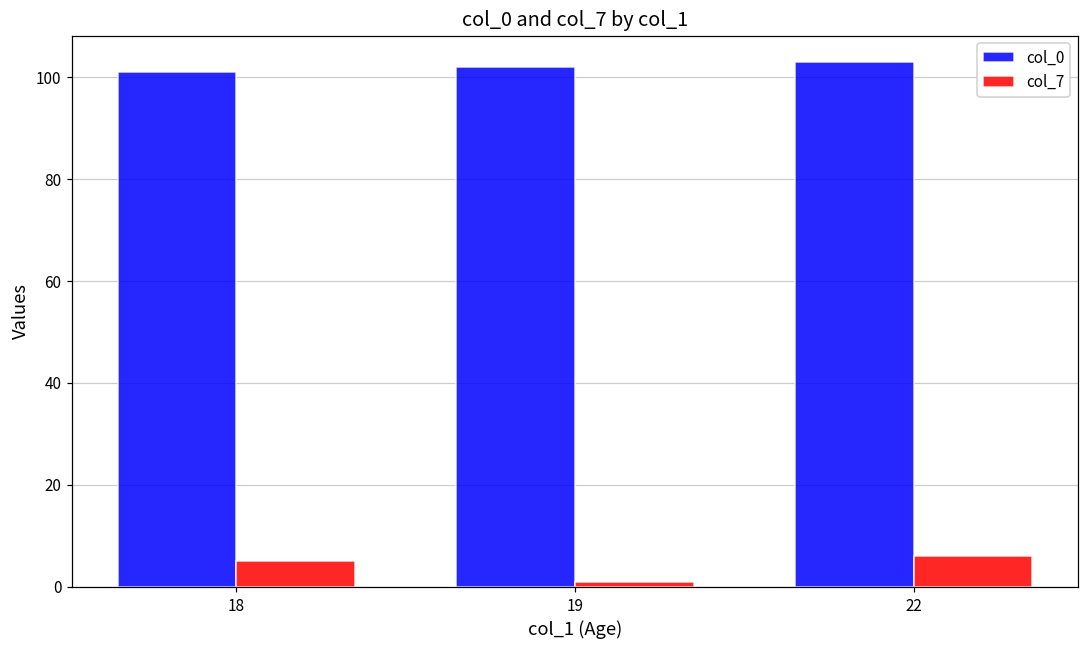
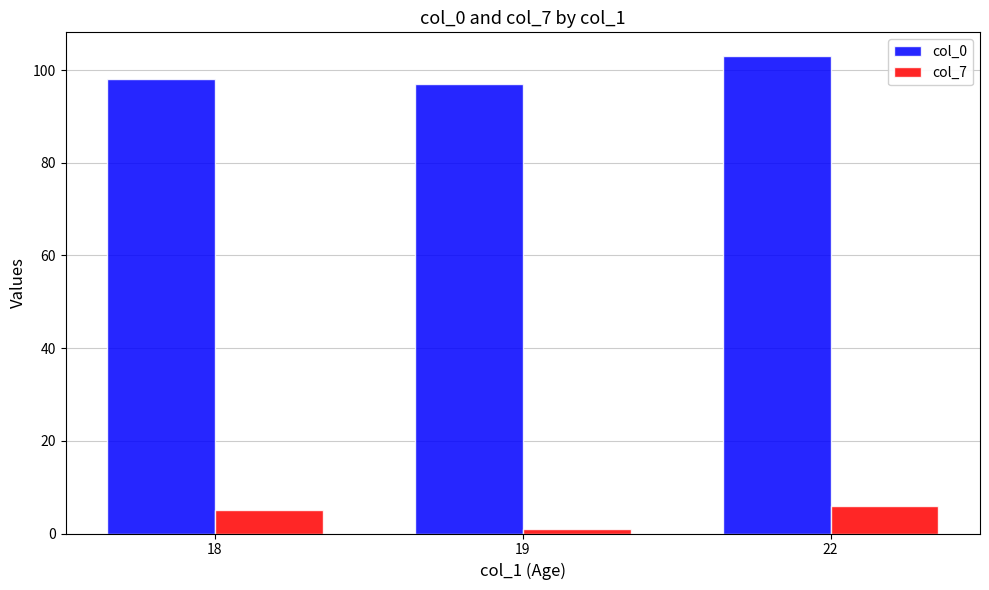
col_0, 18: 101 -> 98
col_0, 19: 102 -> 97
